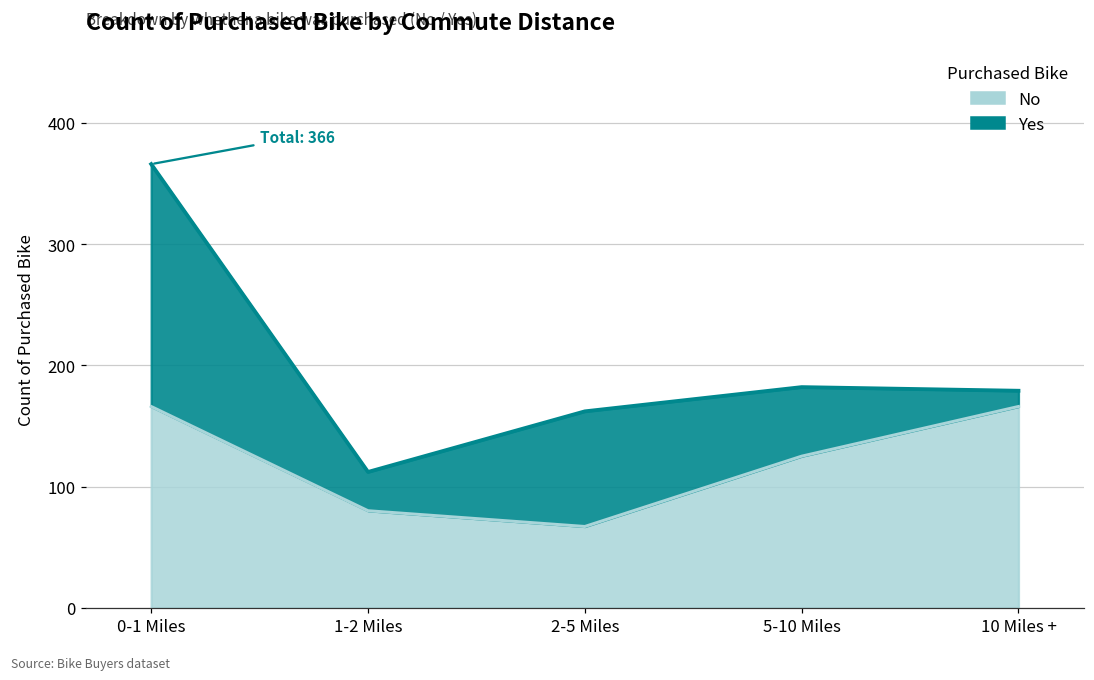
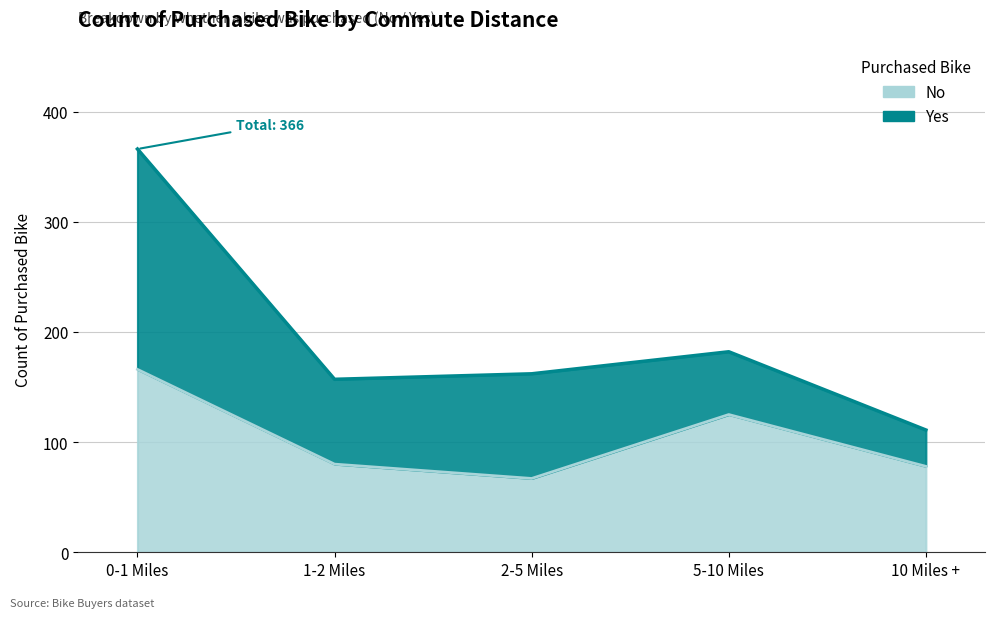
Yes, 1-2 Miles: 32 -> 77
No, 10 Miles +: 166 -> 78
Yes, 10 Miles +: 13 -> 33
